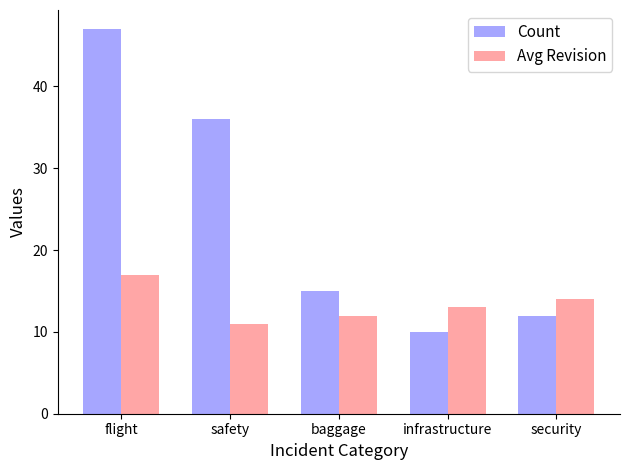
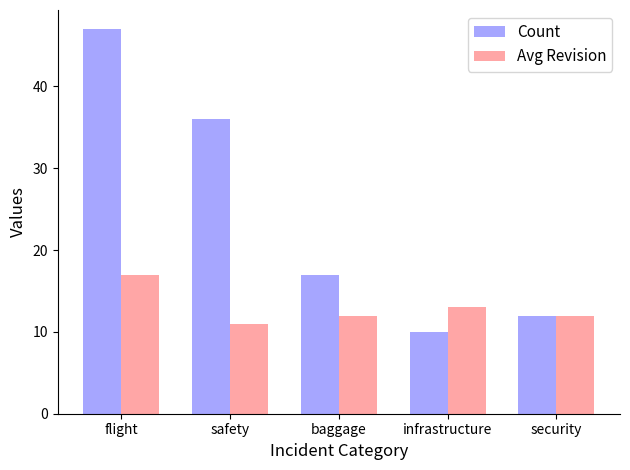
Count, baggage: 15 -> 17
Avg Revision, security: 14 -> 12
